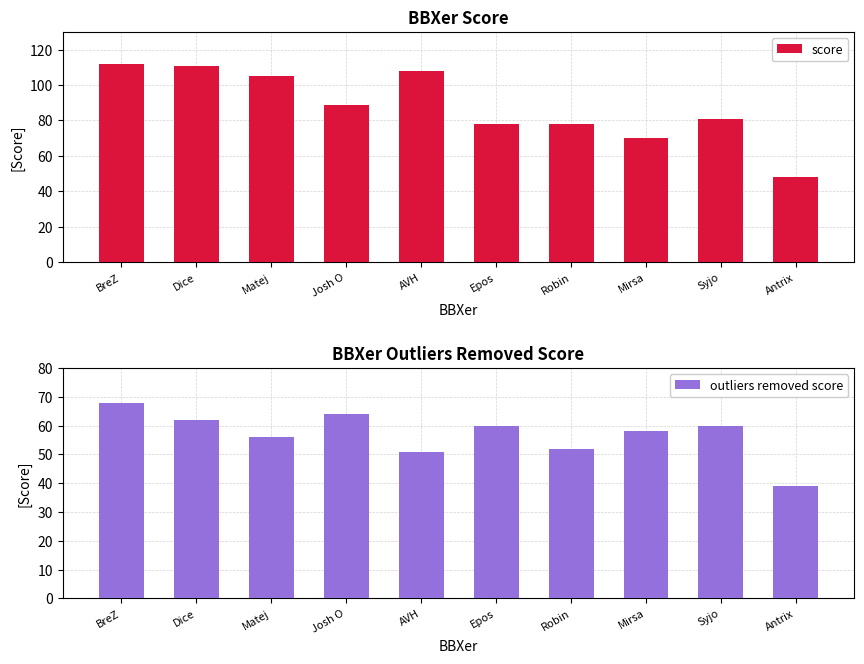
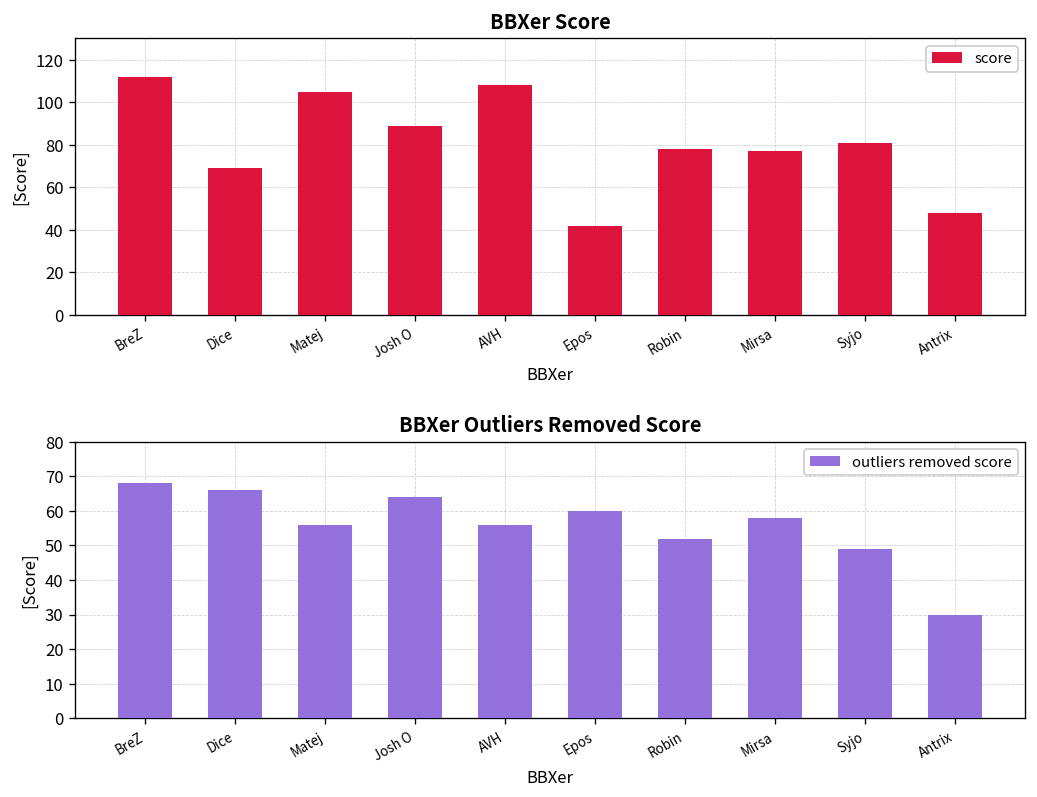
BBXer Score, Dice: 111 -> 69
BBXer Score, Epos: 78 -> 42
BBXer Score, Mirsa: 70 -> 77
BBXer Outliers Removed Score, Dice: 62 -> 66
BBXer Outliers Removed Score, AVH: 51 -> 56
BBXer Outliers Removed Score, Syjo: 60 -> 49
BBXer Outliers Removed Score, Antrix: 39 -> 30
